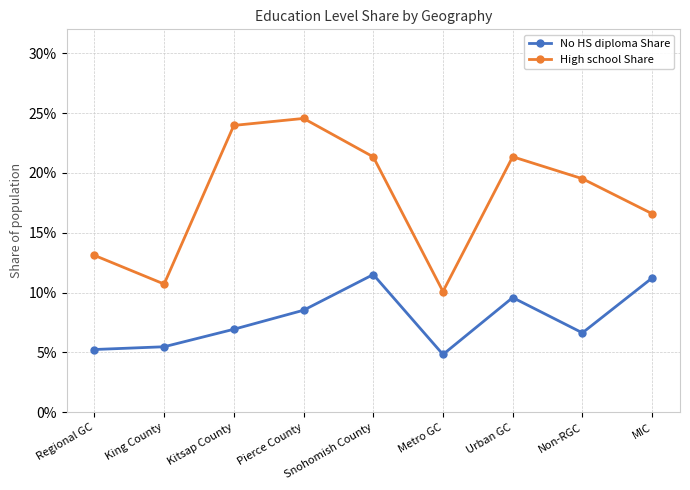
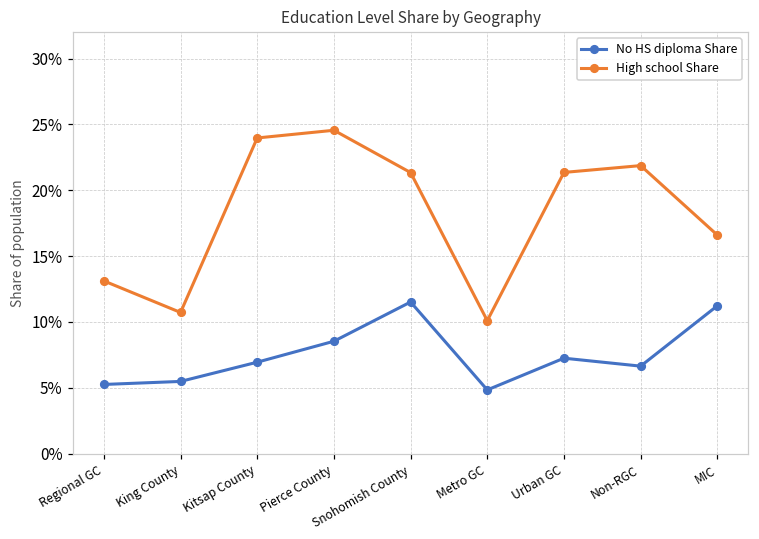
No HS diploma Share, Urban GC: 9.6% -> 7.2%
High school Share, Non-RGC: 19.5% -> 21.9%
